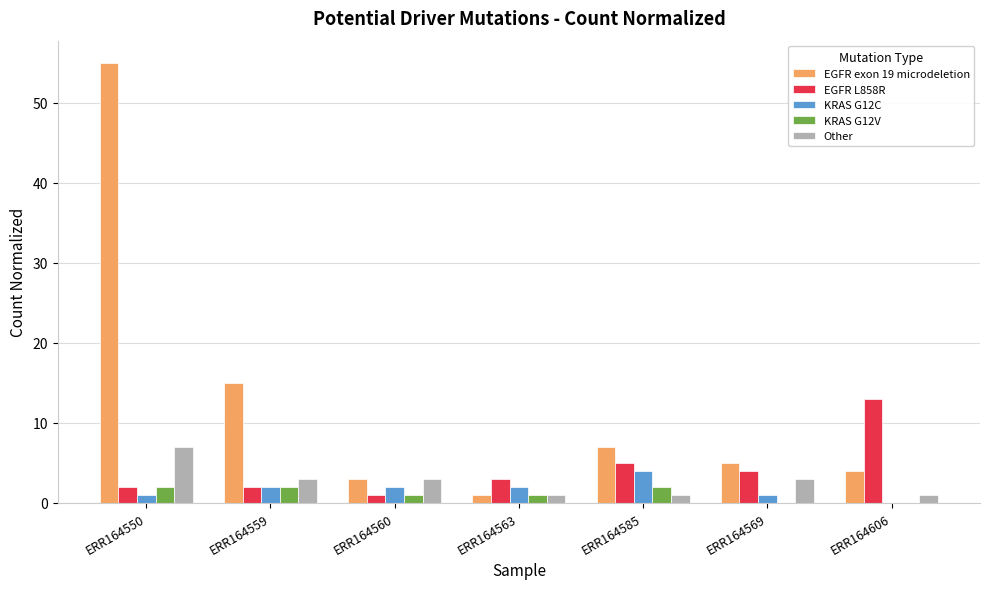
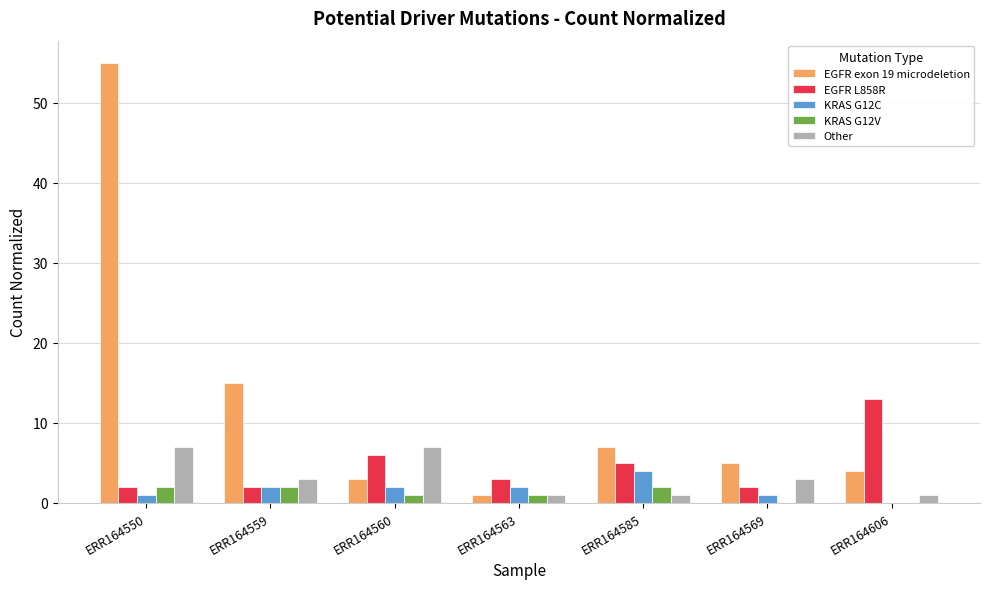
EGFR L858R, ERR164560: 1 -> 6
Other, ERR164560: 3 -> 7
EGFR L858R, ERR164569: 4 -> 2
